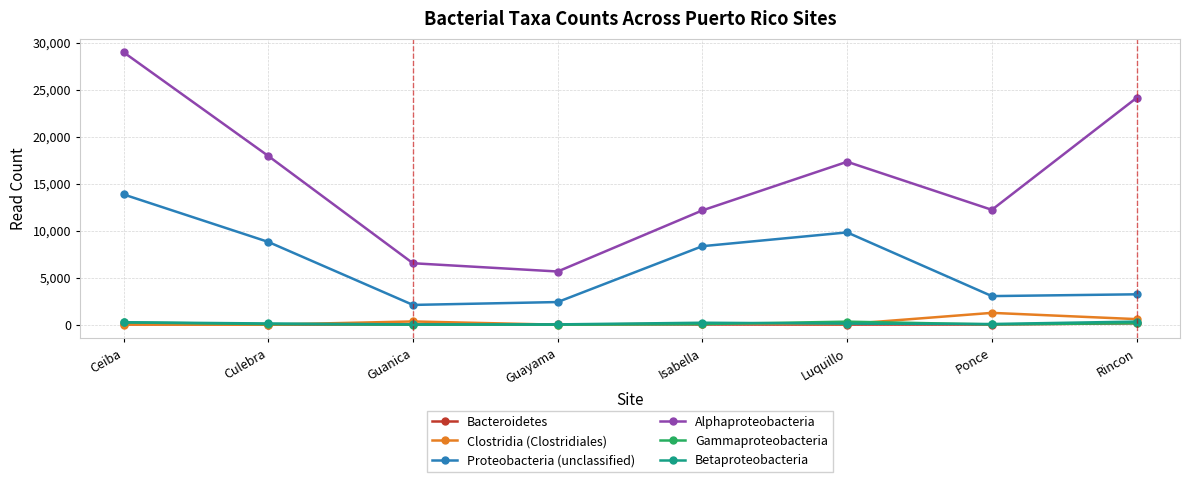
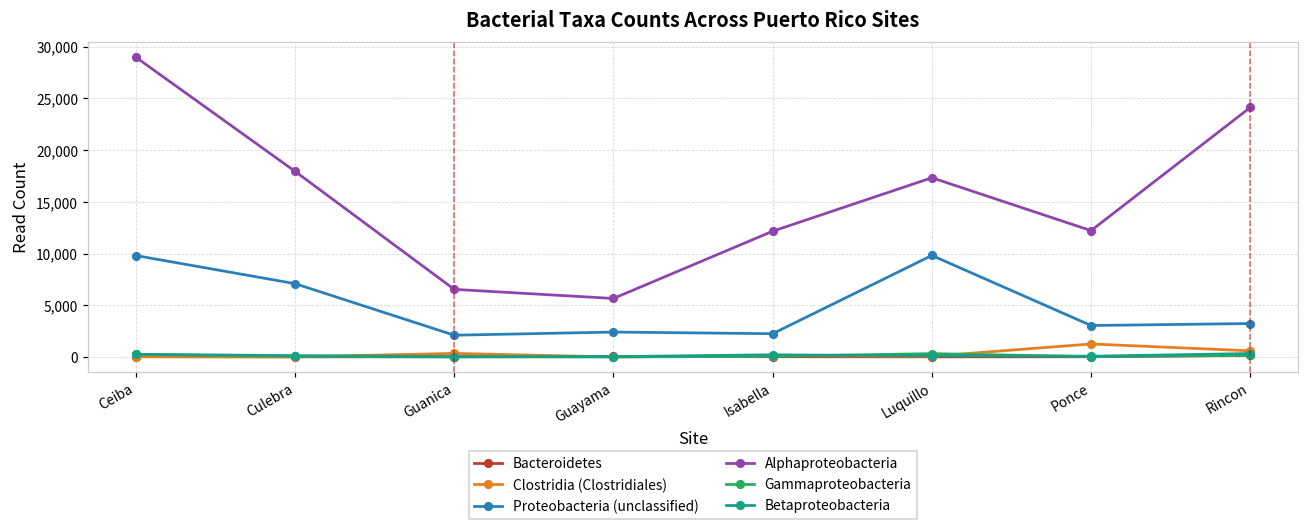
Proteobacteria (unclassified), Ceiba: 14,000 -> 10,000
Proteobacteria (unclassified), Culebra: 9,000 -> 7,000
Proteobacteria (unclassified), Isabella: 8,000 -> 2,000
